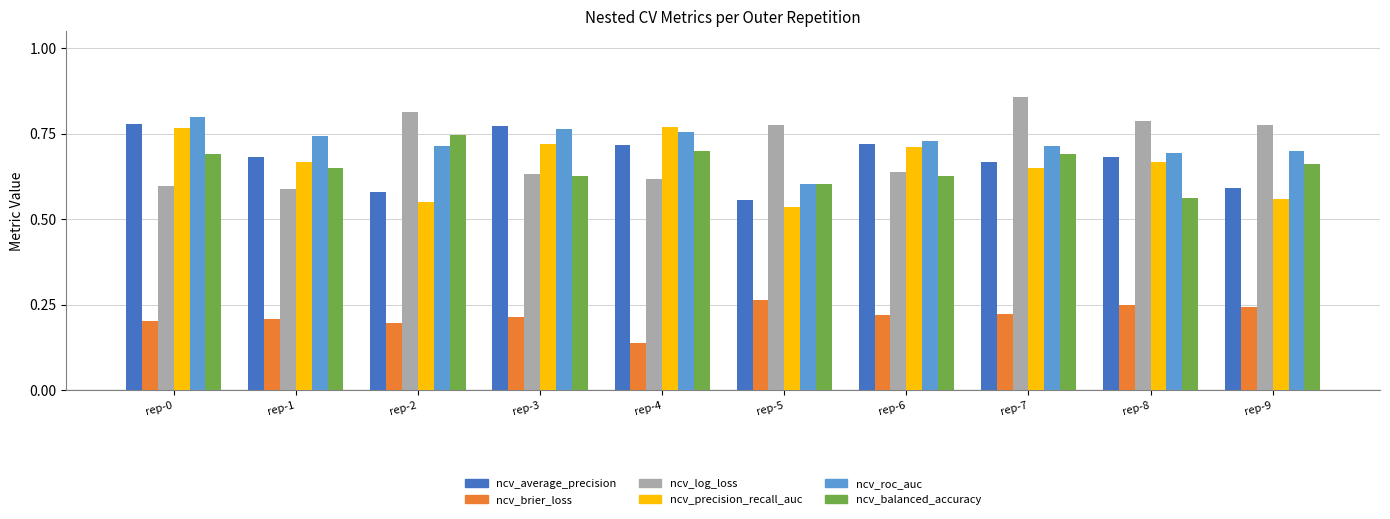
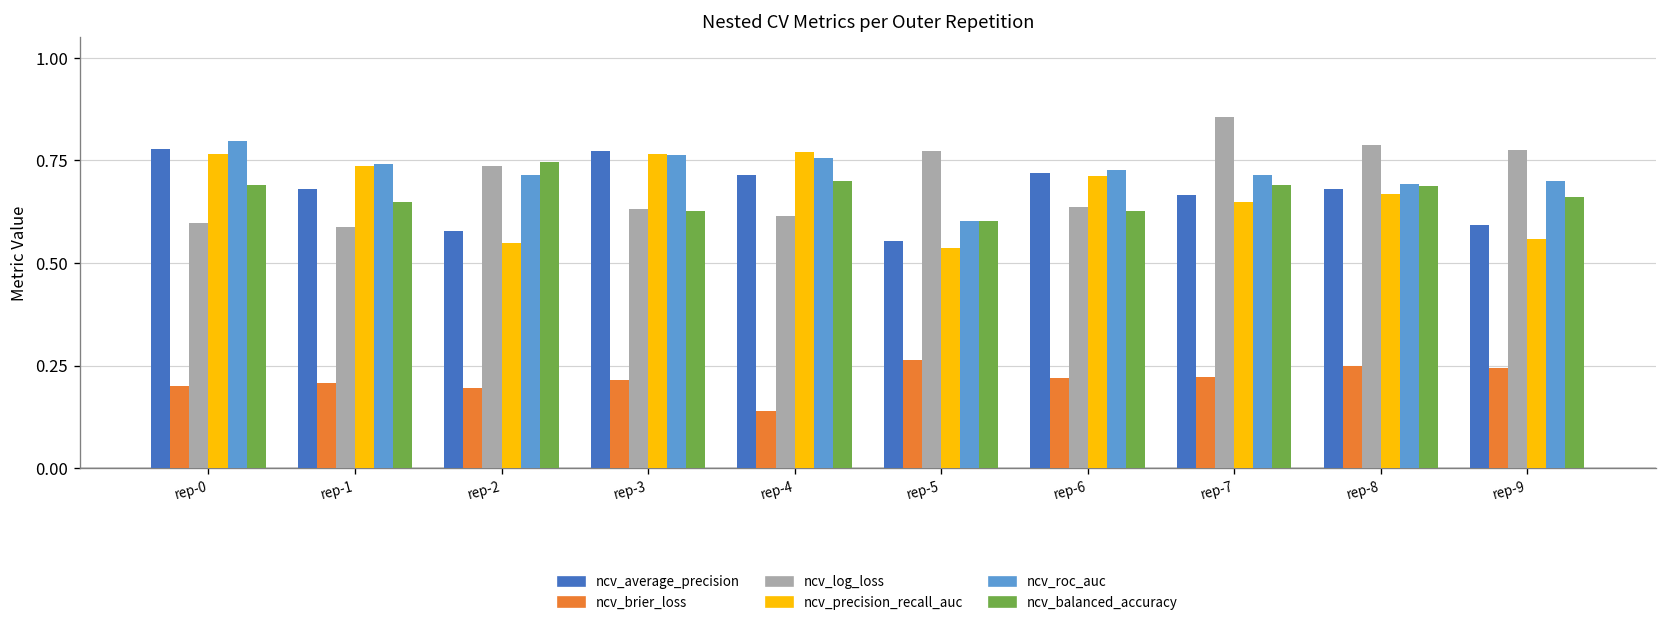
ncv_precision_recall_auc, rep-1: 0.67 -> 0.74
ncv_log_loss, rep-2: 0.81 -> 0.74
ncv_precision_recall_auc, rep-3: 0.72 -> 0.77
ncv_balanced_accuracy, rep-8: 0.56 -> 0.69
